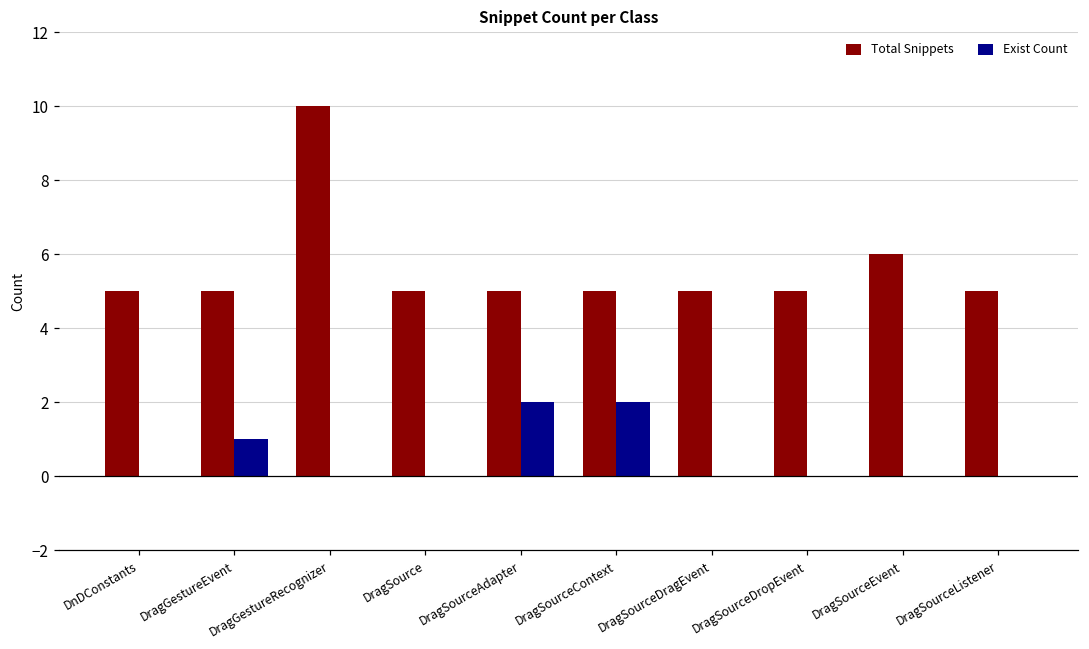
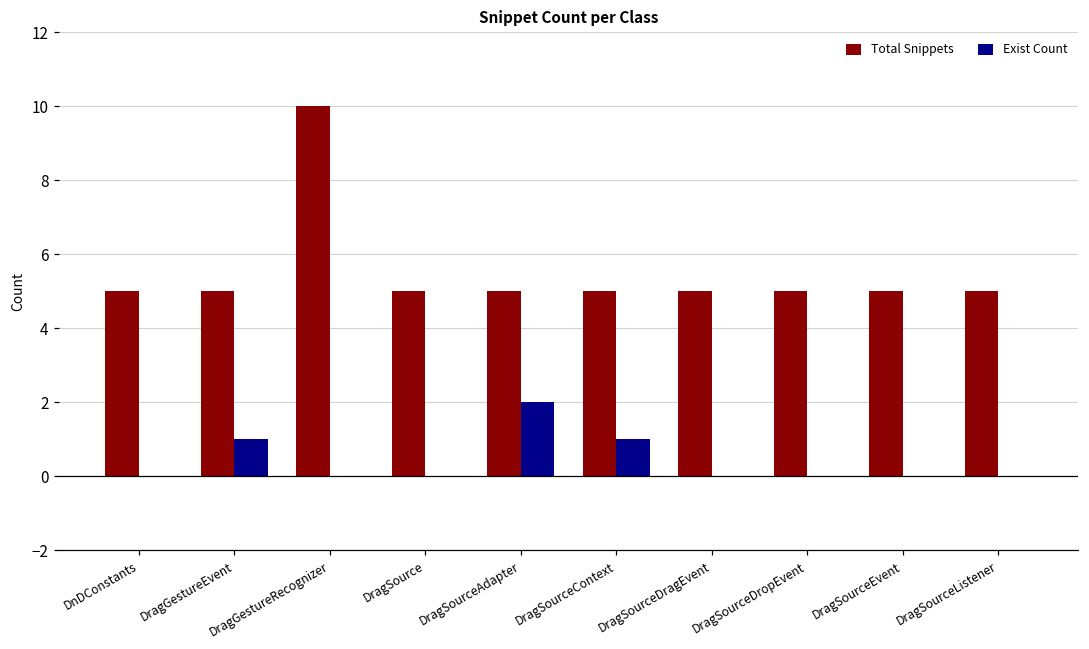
Exist Count, DragSourceContext: 2 -> 1
Total Snippets, DragSourceEvent: 6 -> 5
